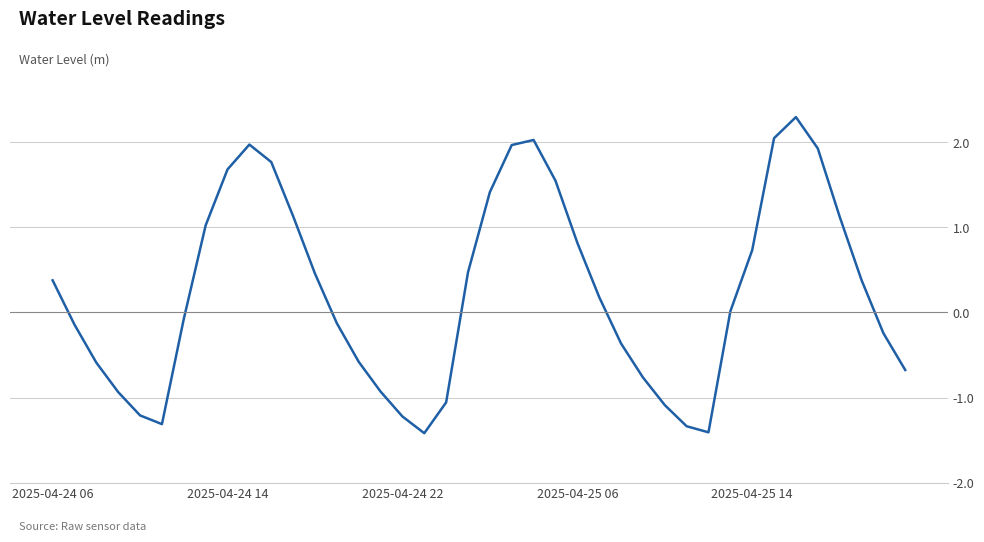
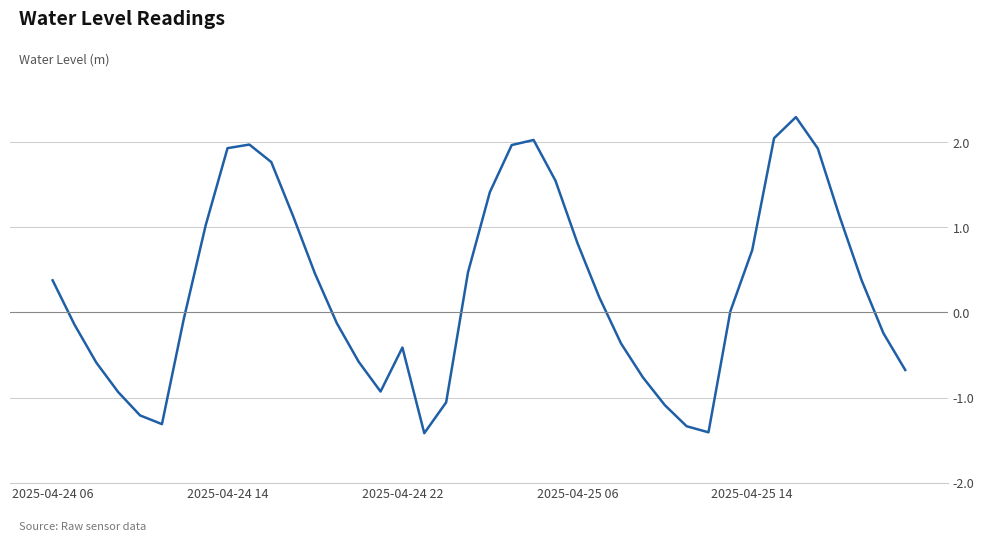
2025-04-24 14: 1.7 -> 1.9
2025-04-24 22: -1.2 -> -0.4
